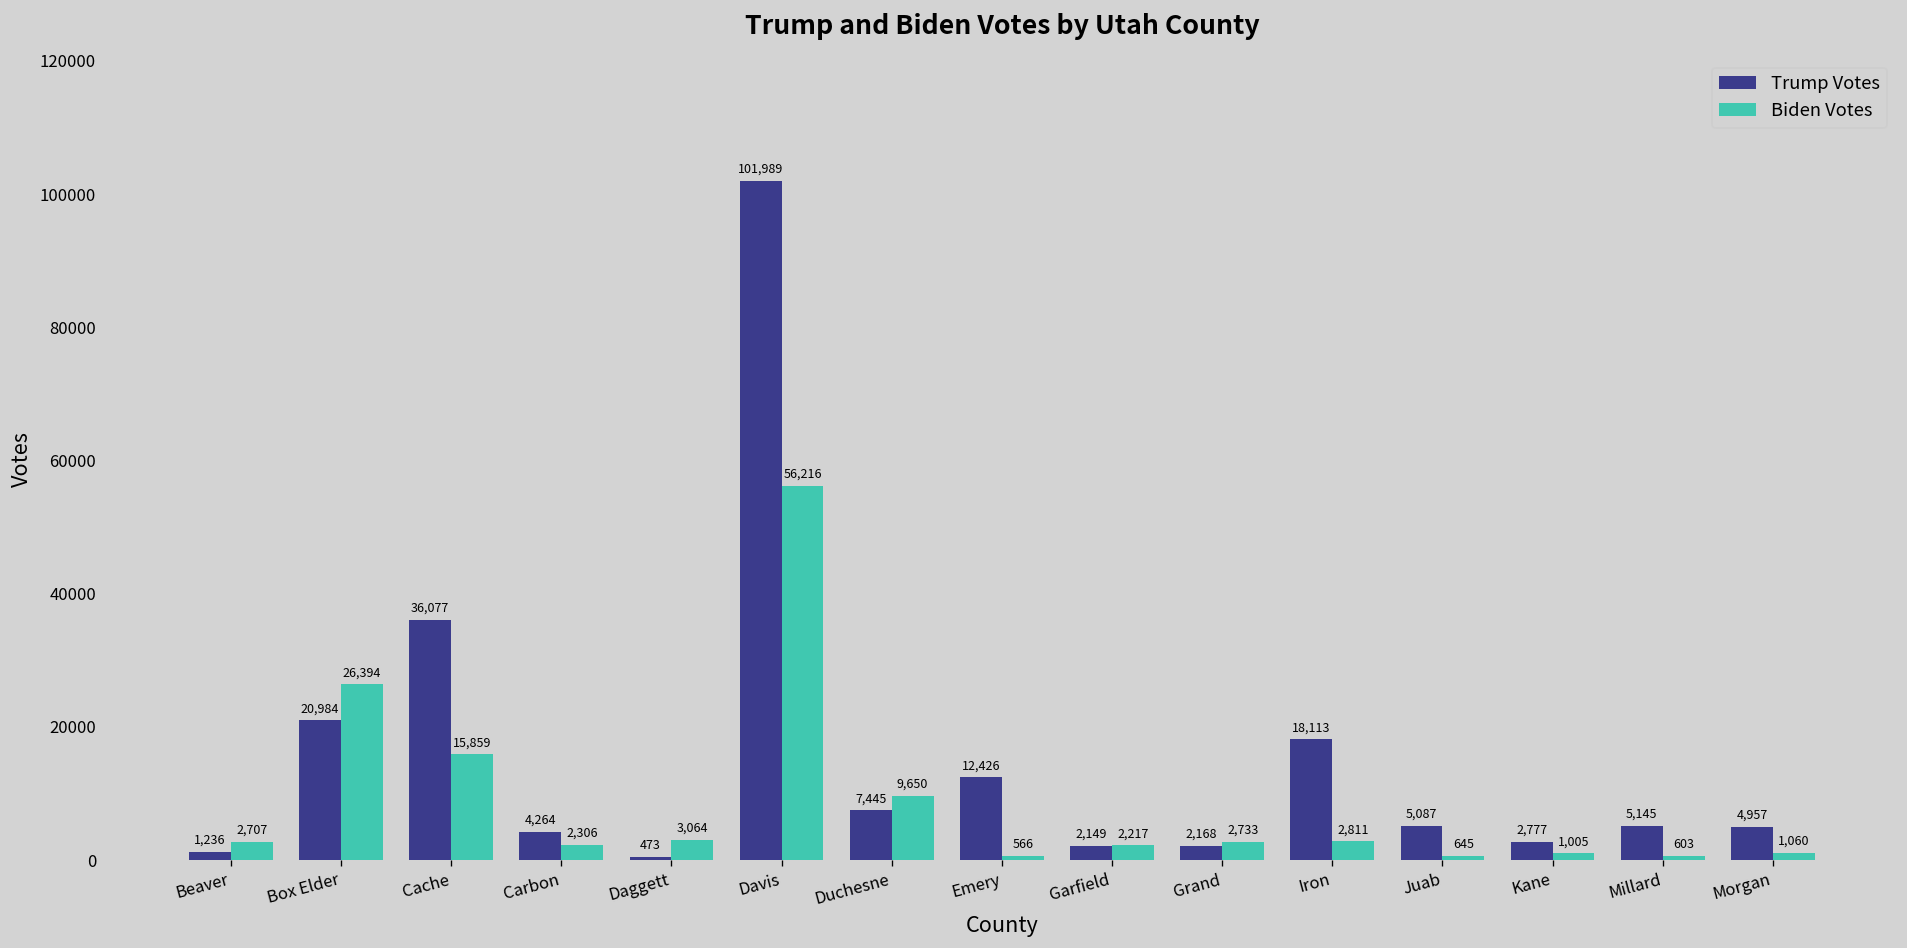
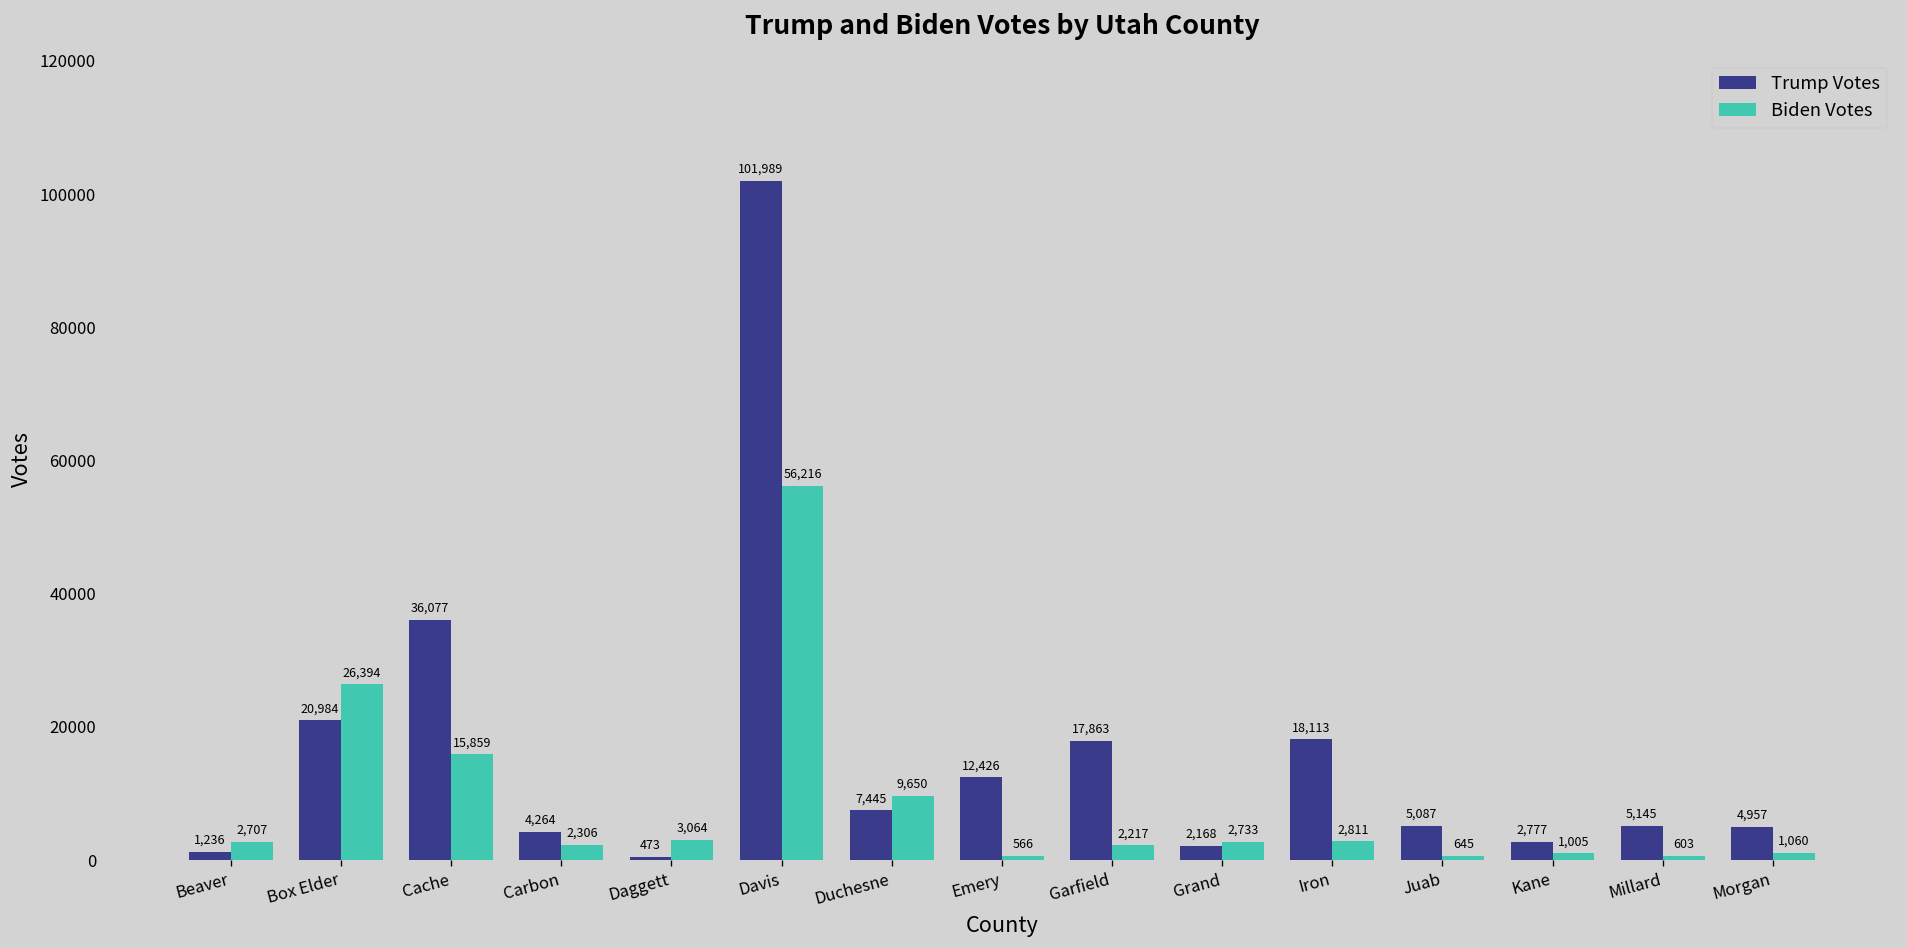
Trump Votes, Garfield: 2,149 -> 17,863
